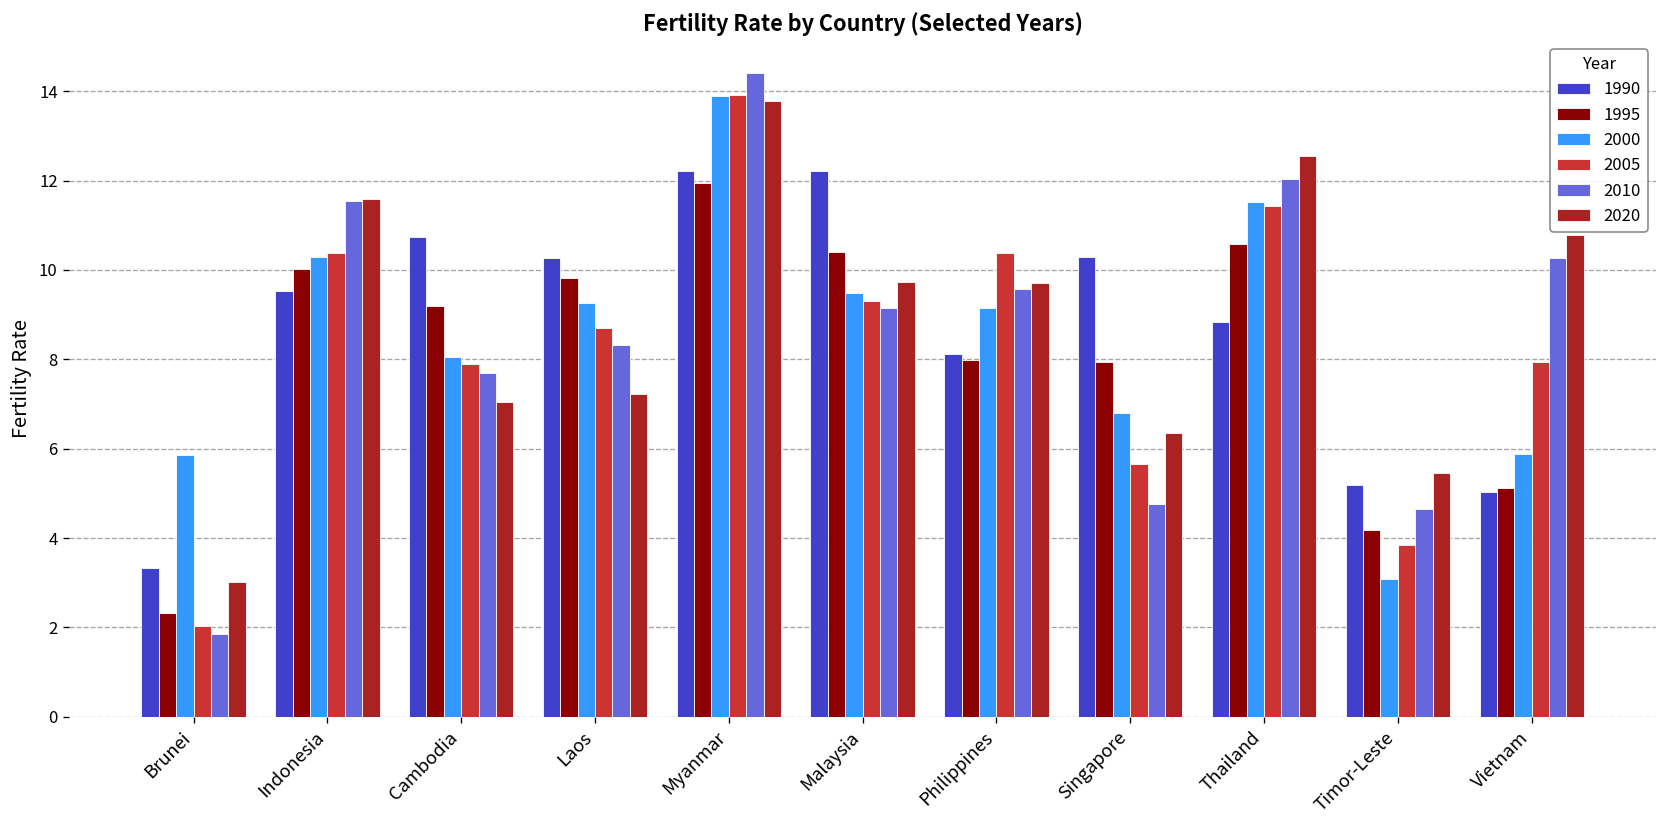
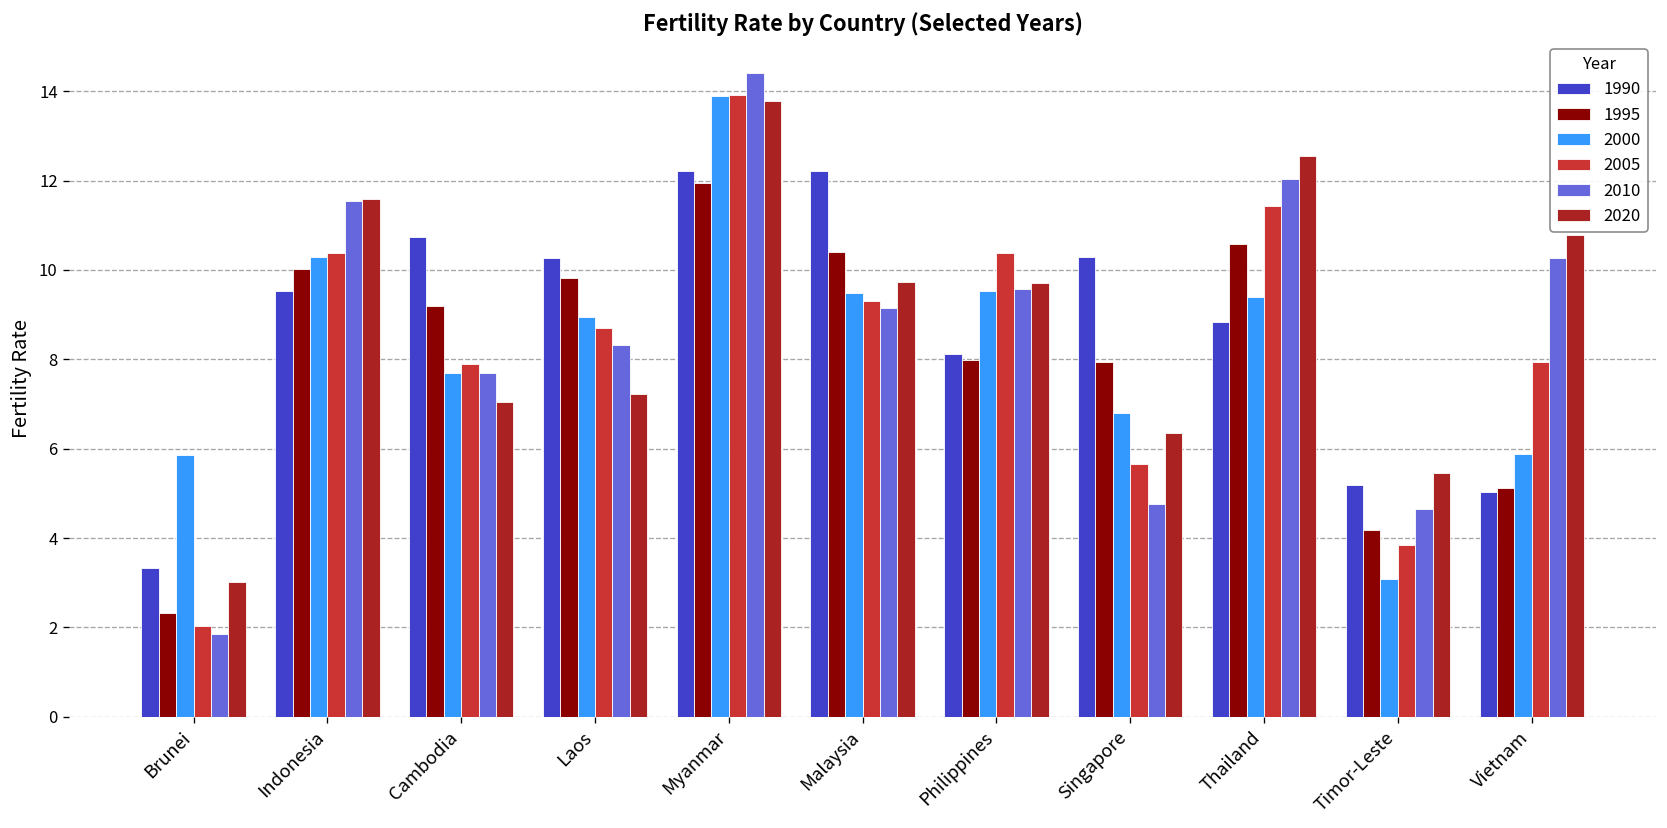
2000, Cambodia: 8.1 -> 7.7
2000, Laos: 9.3 -> 8.9
2000, Philippines: 9.1 -> 9.5
2000, Thailand: 11.5 -> 9.4
